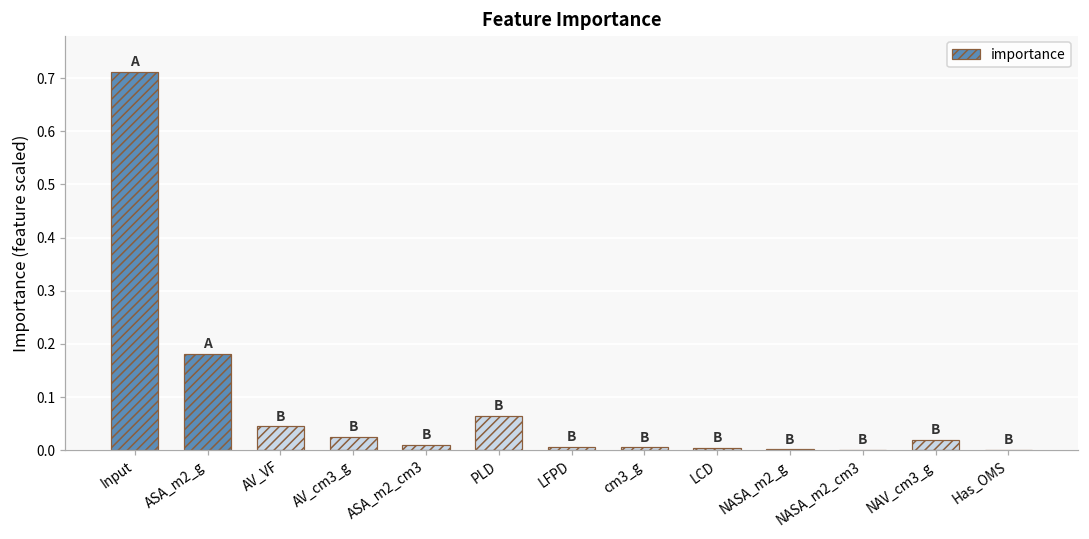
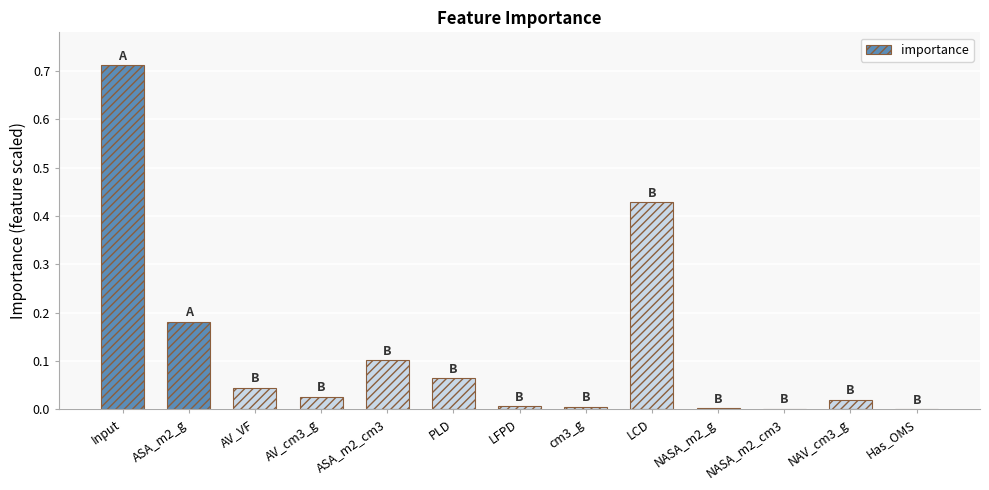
ASA_m2_cm3: 0.01 -> 0.10
LCD: 0.00 -> 0.43
